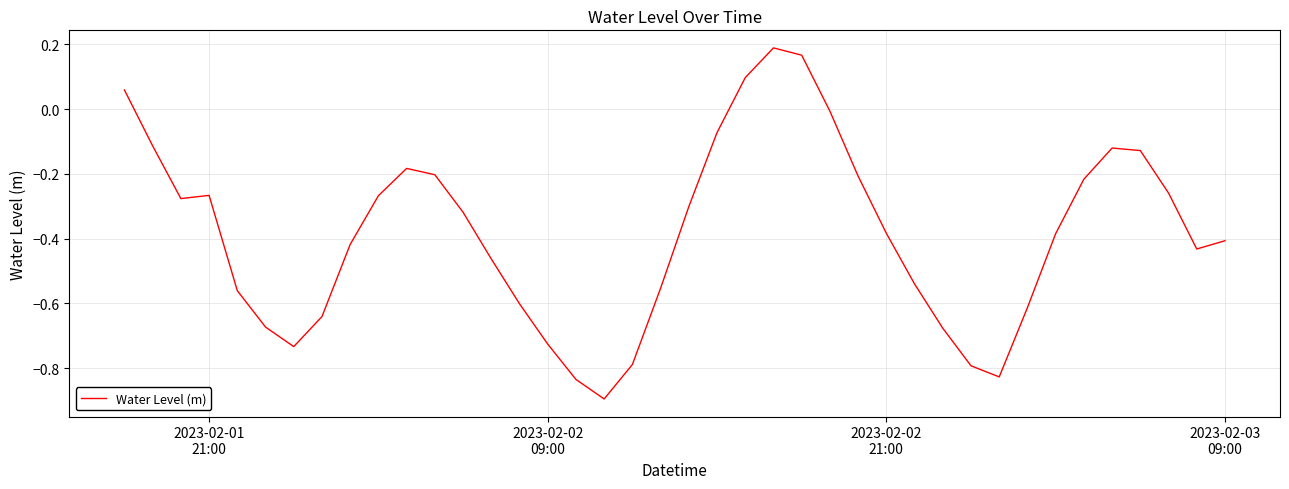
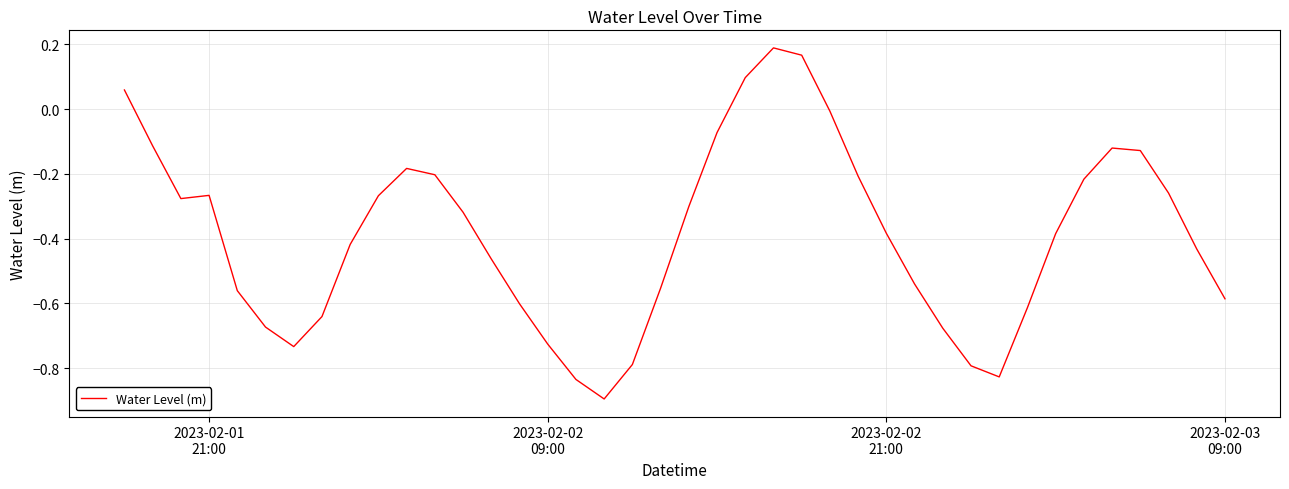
2023-02-03 09:00: -0.41 -> -0.59
